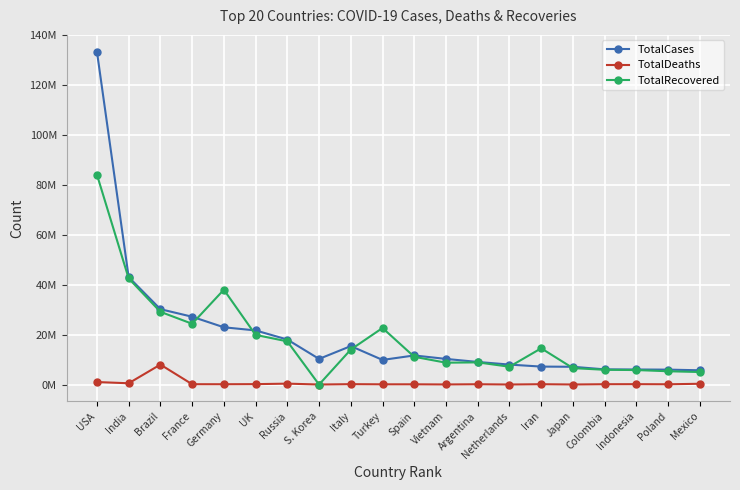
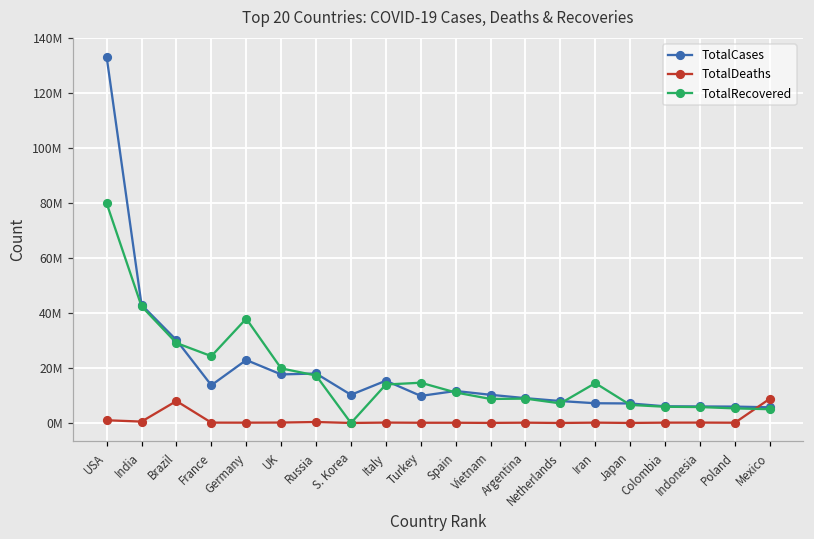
TotalRecovered, USA: 84000000 -> 80000000
TotalCases, France: 27000000 -> 14000000
TotalCases, UK: 22000000 -> 18000000
TotalRecovered, Turkey: 23000000 -> 15000000
TotalDeaths, Mexico: 0 -> 9000000
